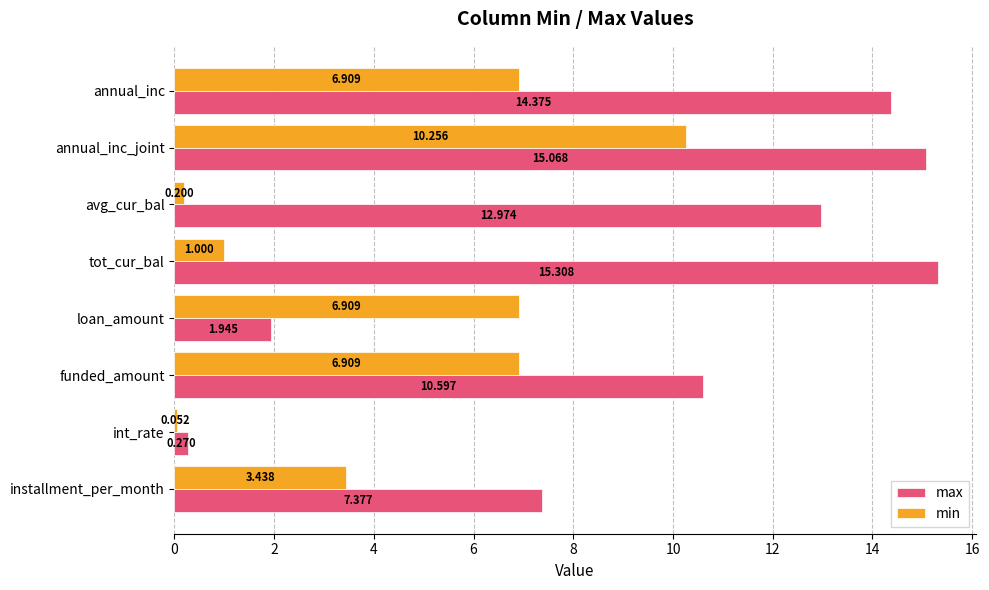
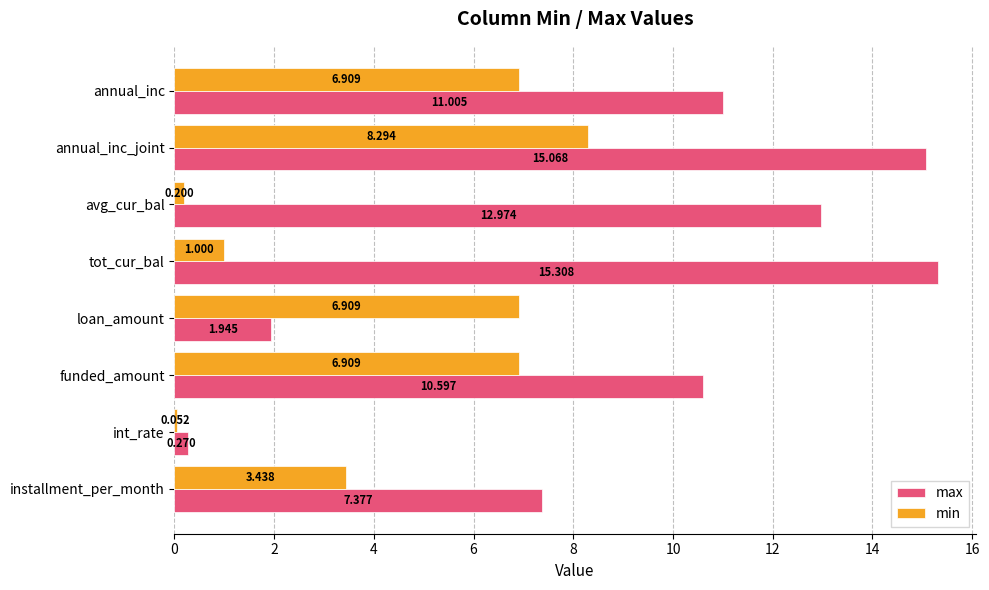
max, annual_inc: 14.375 -> 11.005
min, annual_inc_joint: 10.256 -> 8.294
